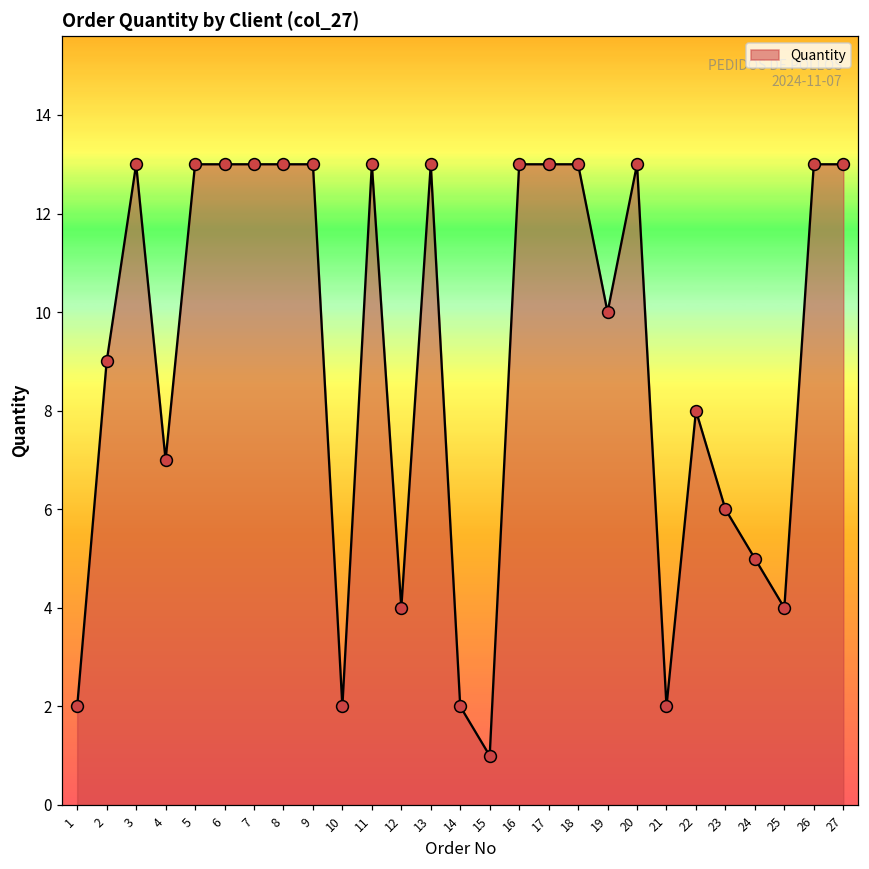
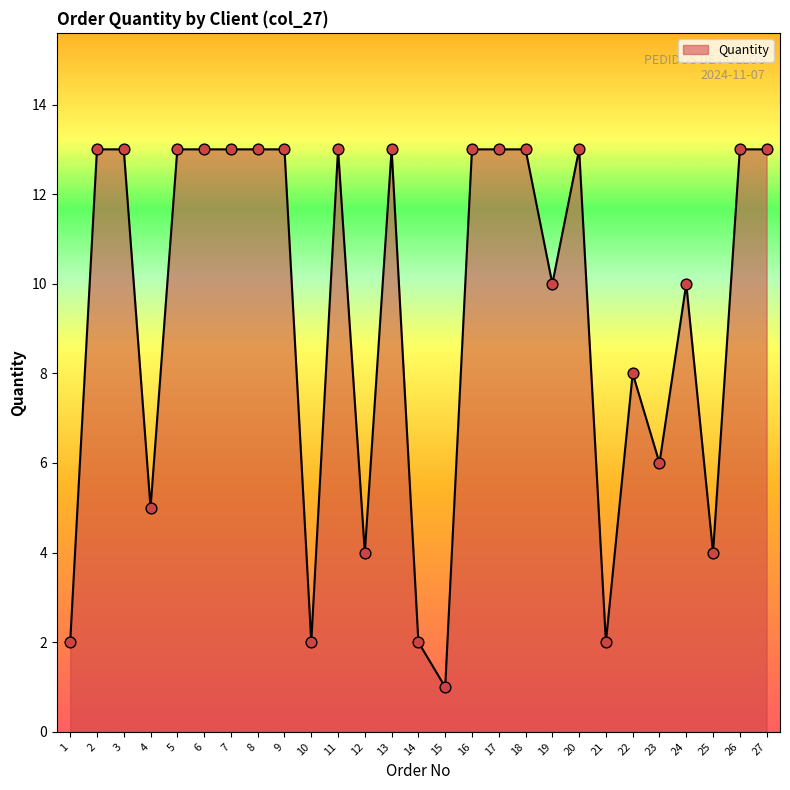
2: 9 -> 13
4: 7 -> 5
24: 5 -> 10
